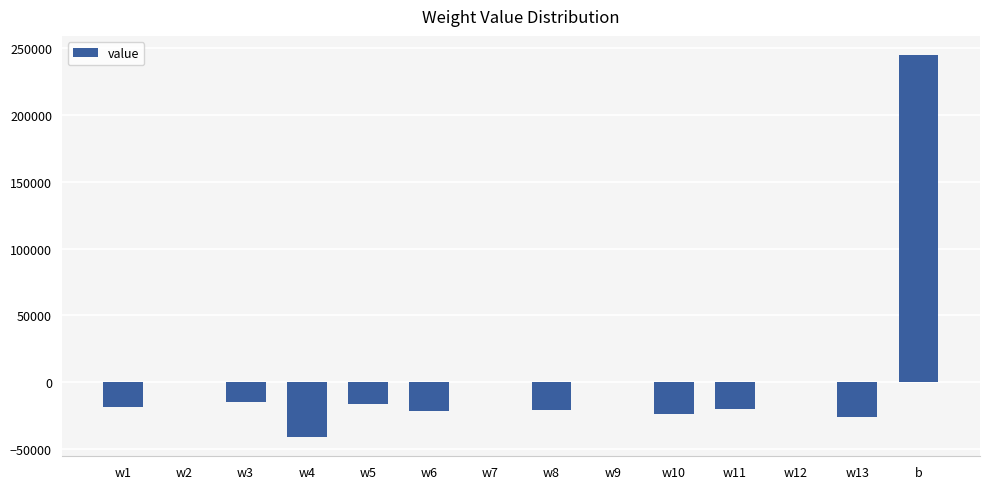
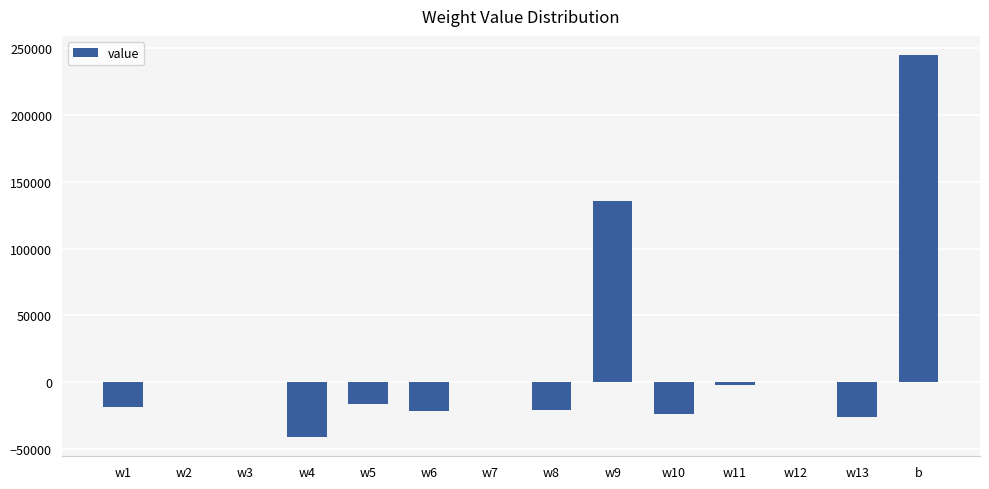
w3: -15000 -> 0
w9: 0 -> 135000
w11: -20000 -> -2000
